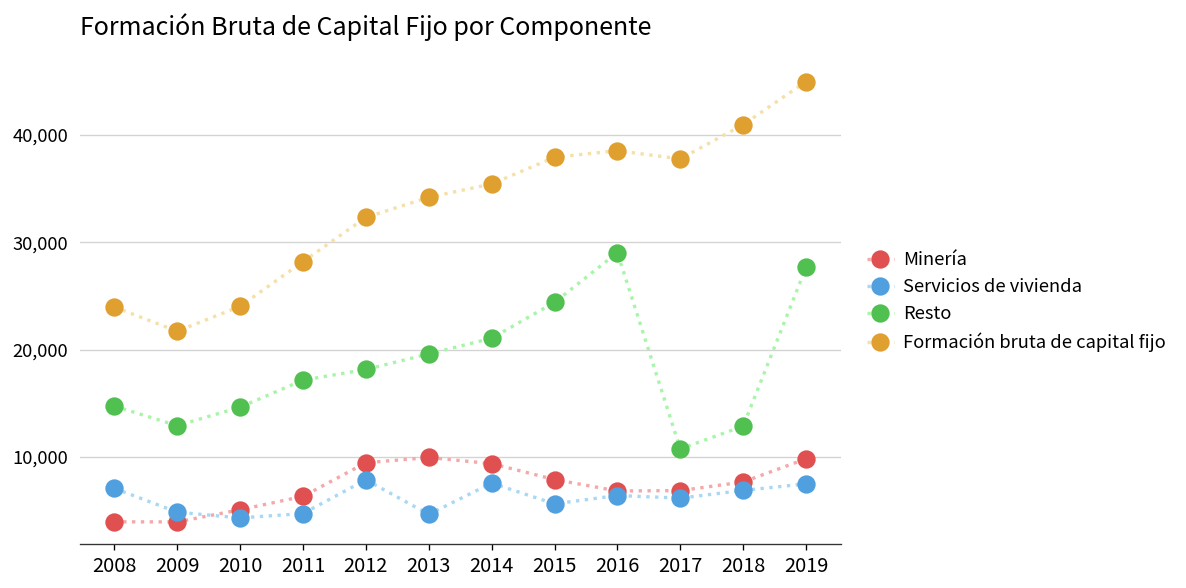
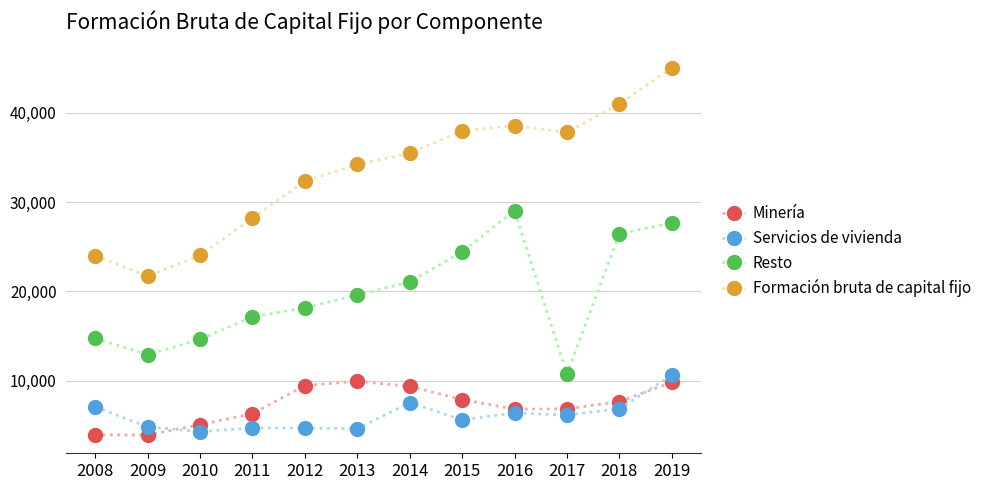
Servicios de vivienda, 2012: 8,000 -> 5,000
Resto, 2018: 13,000 -> 26,000
Servicios de vivienda, 2019: 7,000 -> 11,000
